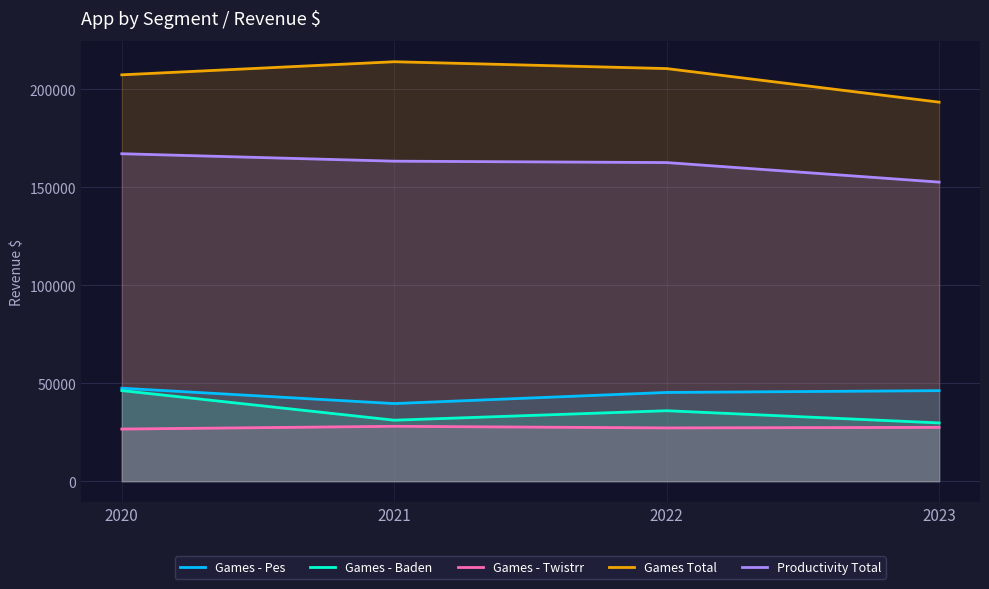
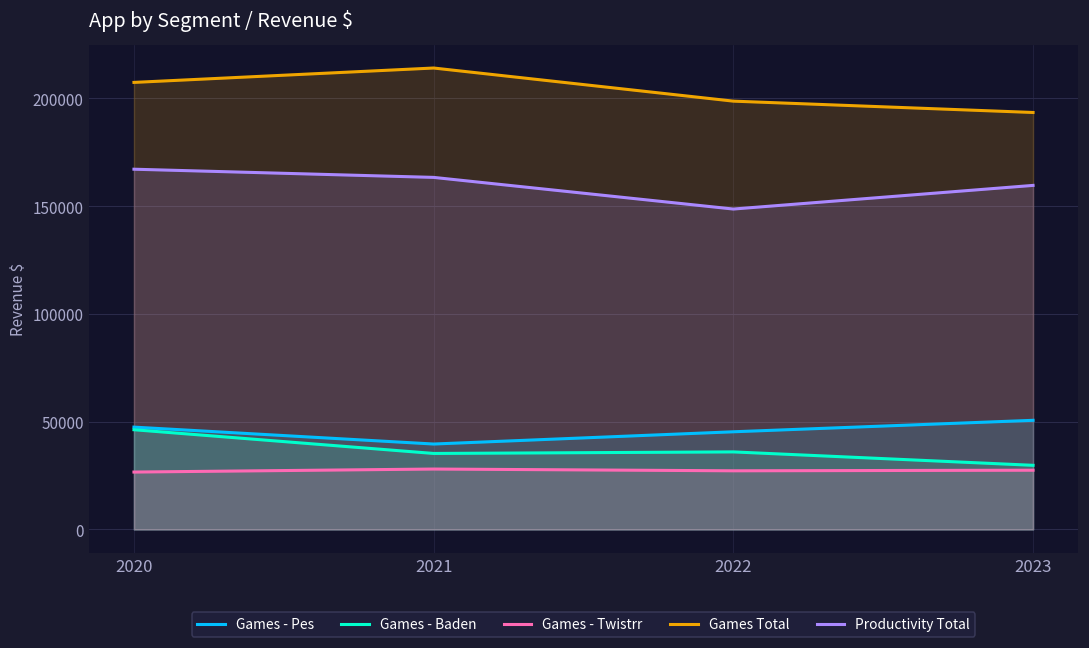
Games - Baden, 2021: 31000 -> 35000
Games Total, 2022: 211000 -> 199000
Productivity Total, 2022: 163000 -> 149000
Games - Pes, 2023: 46000 -> 51000
Productivity Total, 2023: 153000 -> 160000
